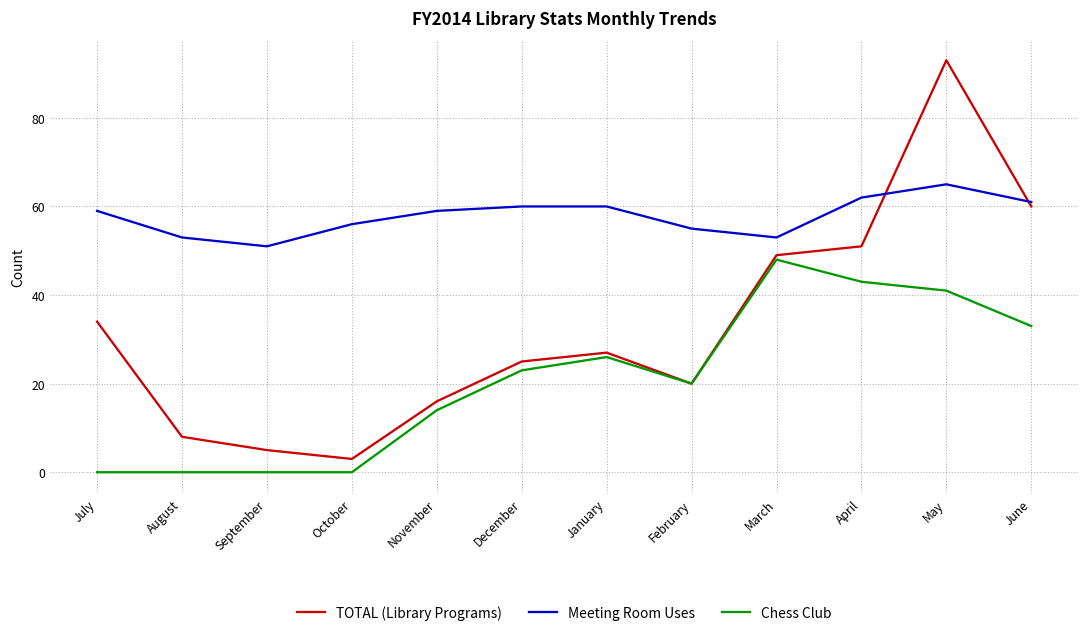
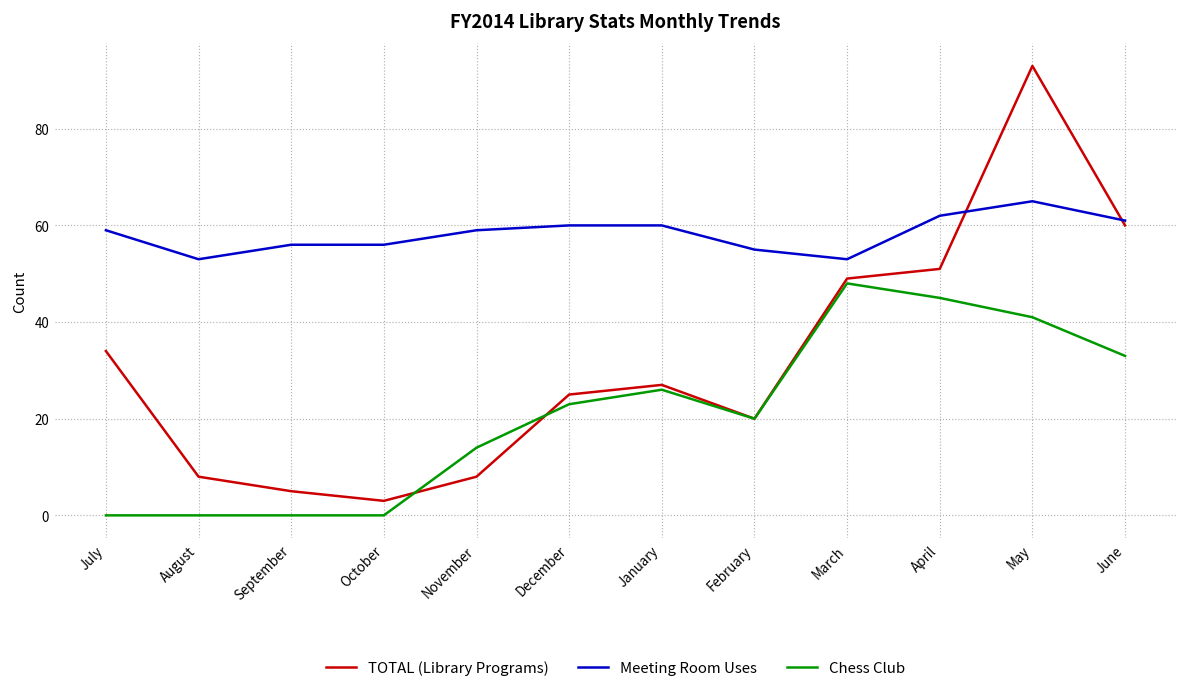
Meeting Room Uses, September: 51 -> 56
TOTAL (Library Programs), November: 16 -> 8
Chess Club, April: 43 -> 45
